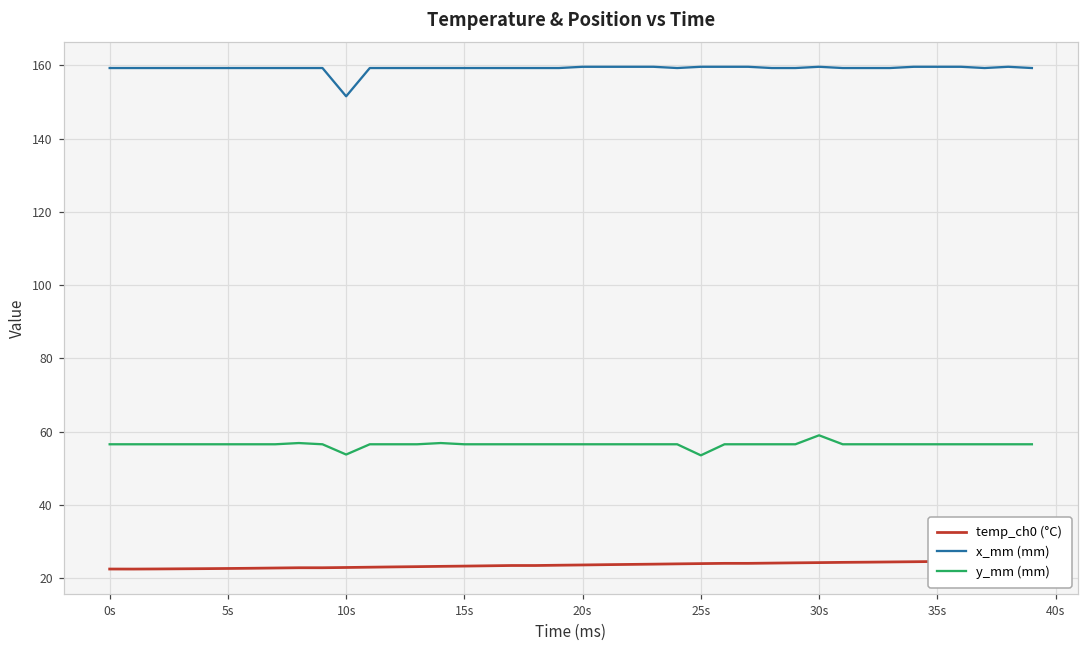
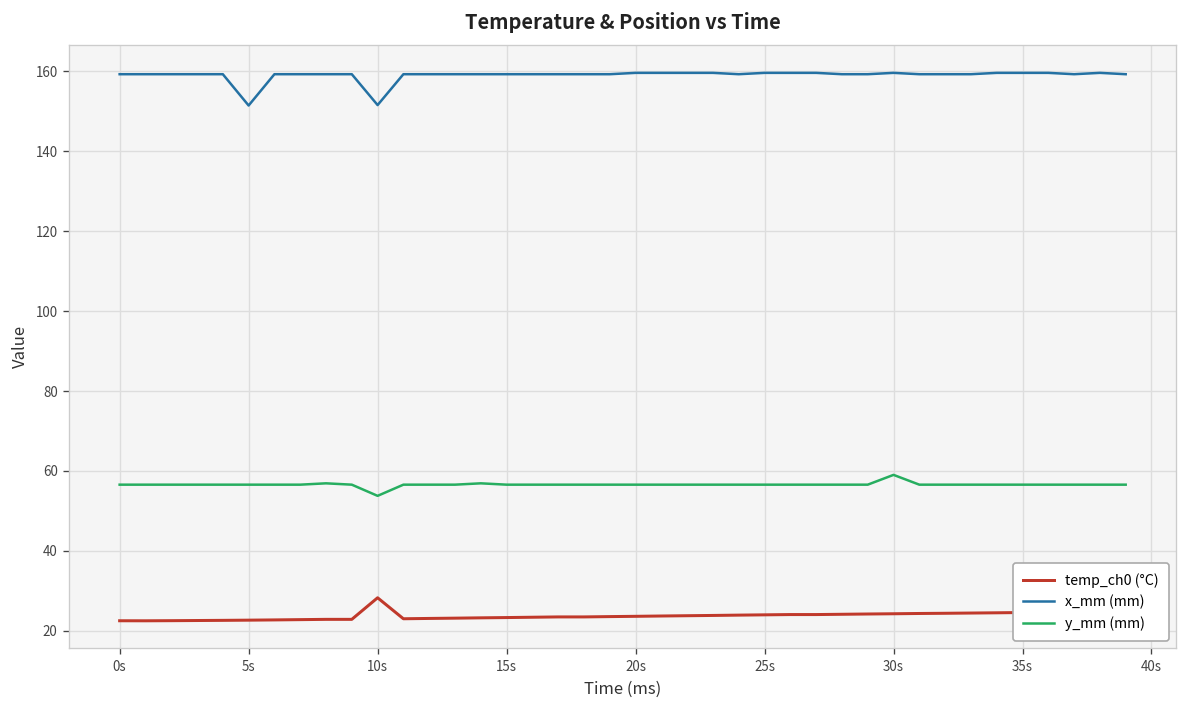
x_mm (mm), 5s: 159 -> 151
temp_ch0 (°C), 10s: 23 -> 28
y_mm (mm), 25s: 54 -> 57
